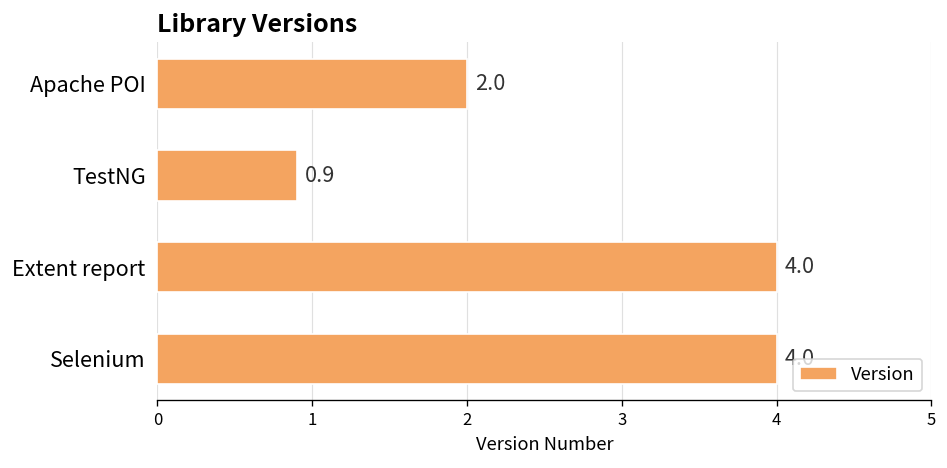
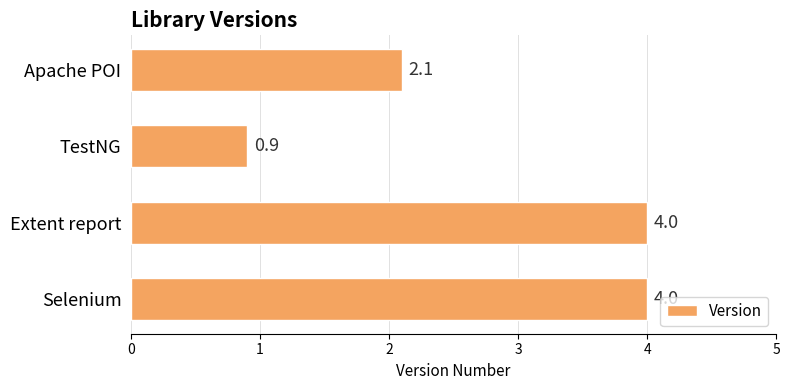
Apache POI: 2.0 -> 2.1
